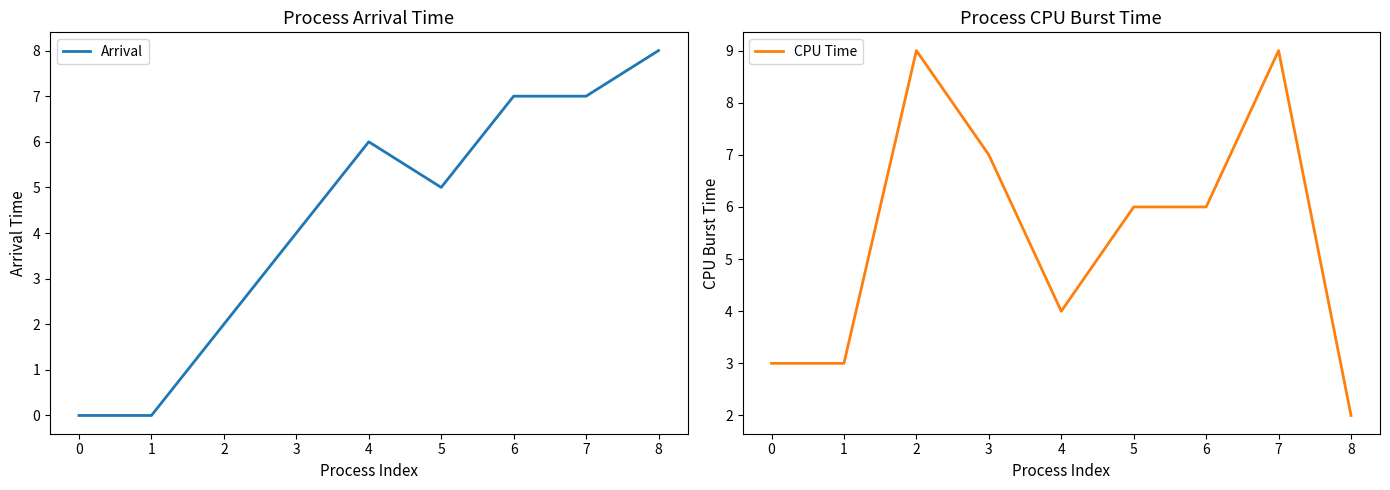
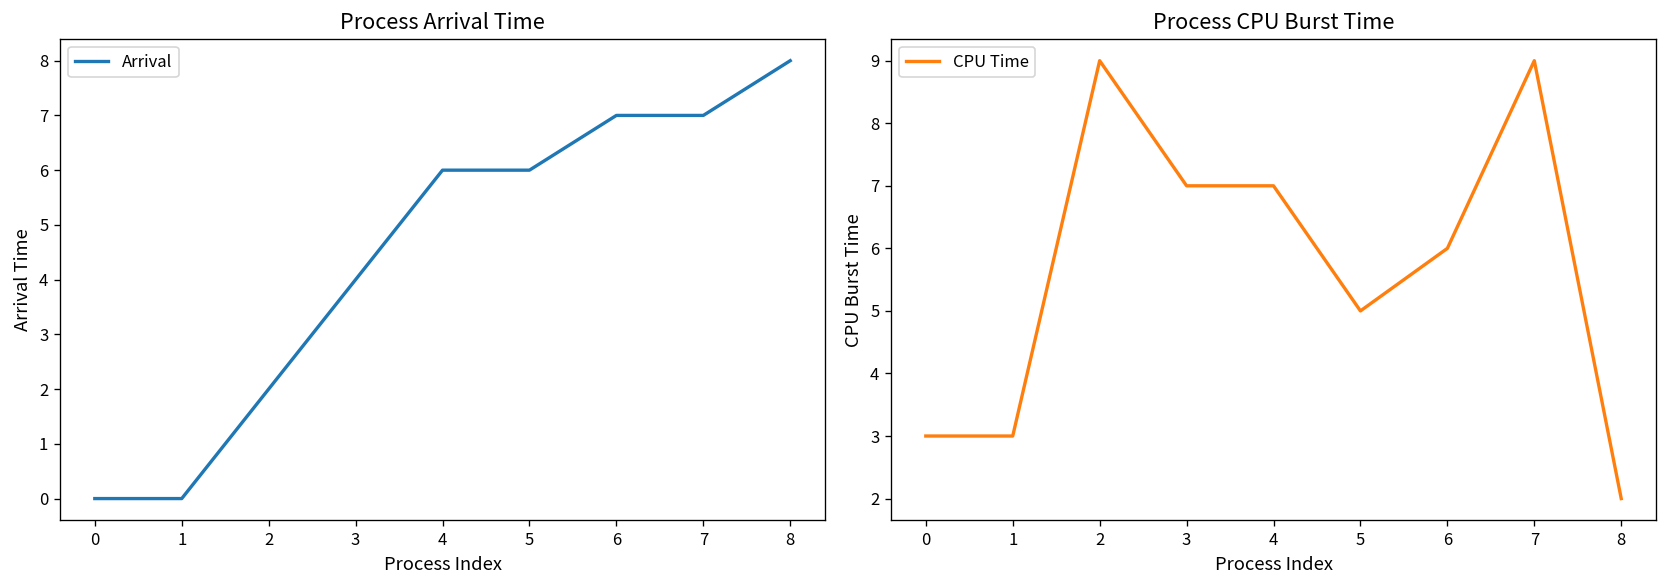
Process Arrival Time, 5: 5 -> 6
Process CPU Burst Time, 4: 4 -> 7
Process CPU Burst Time, 5: 6 -> 5
